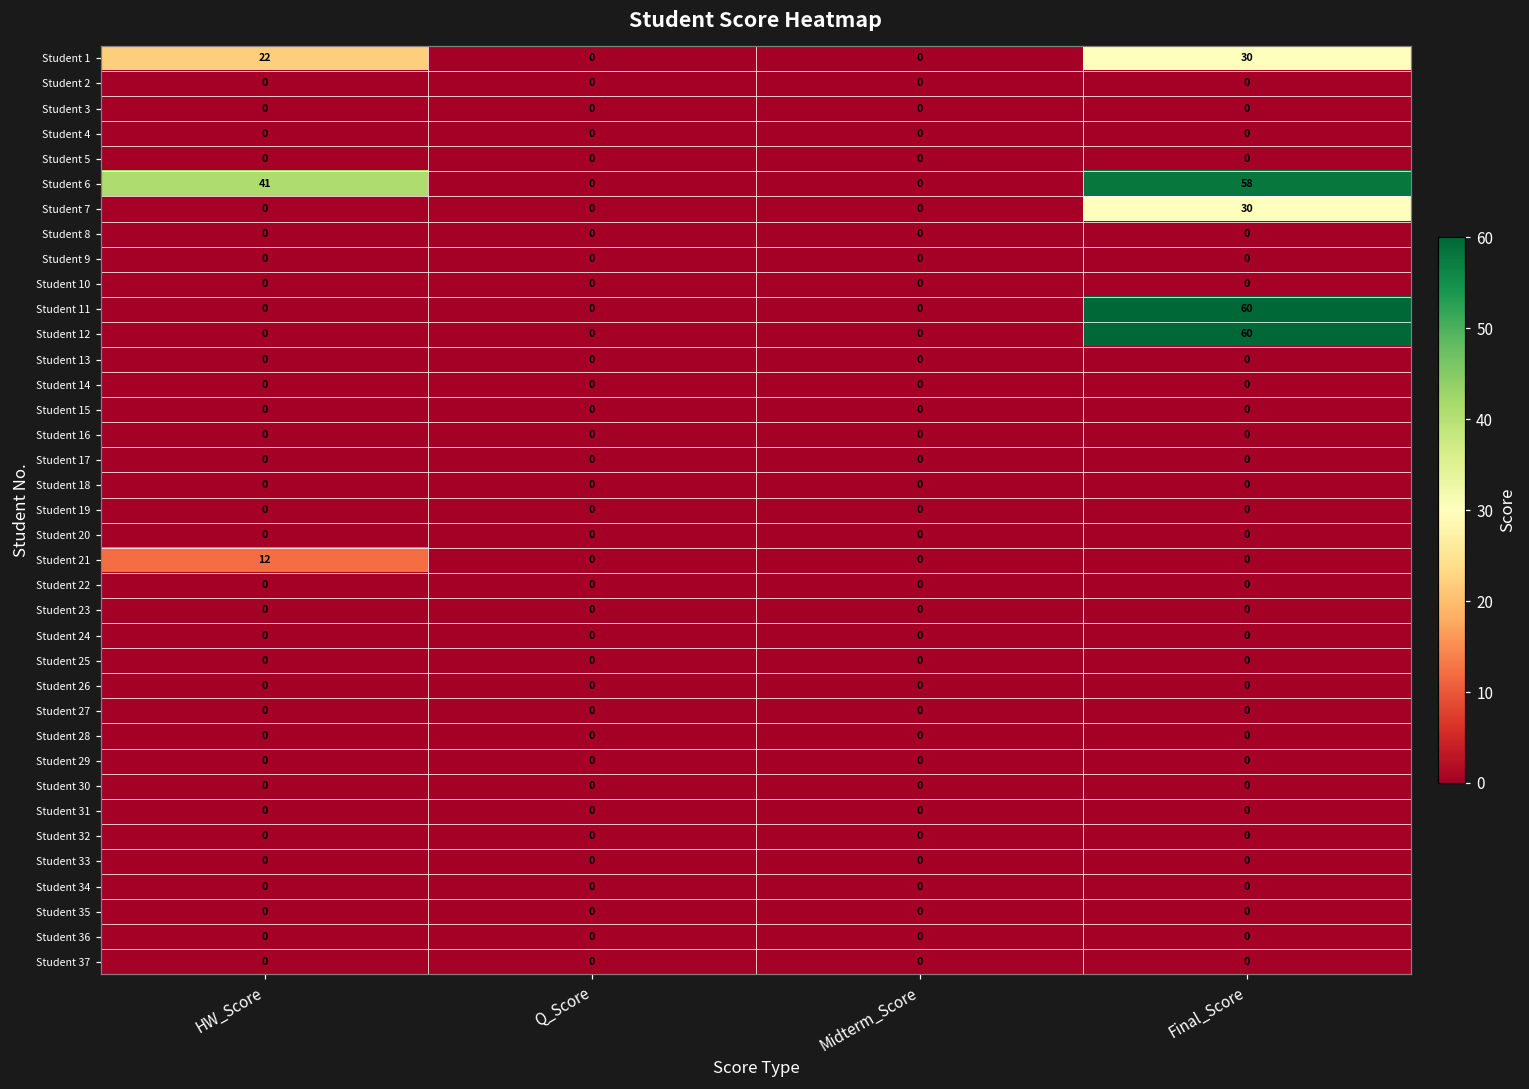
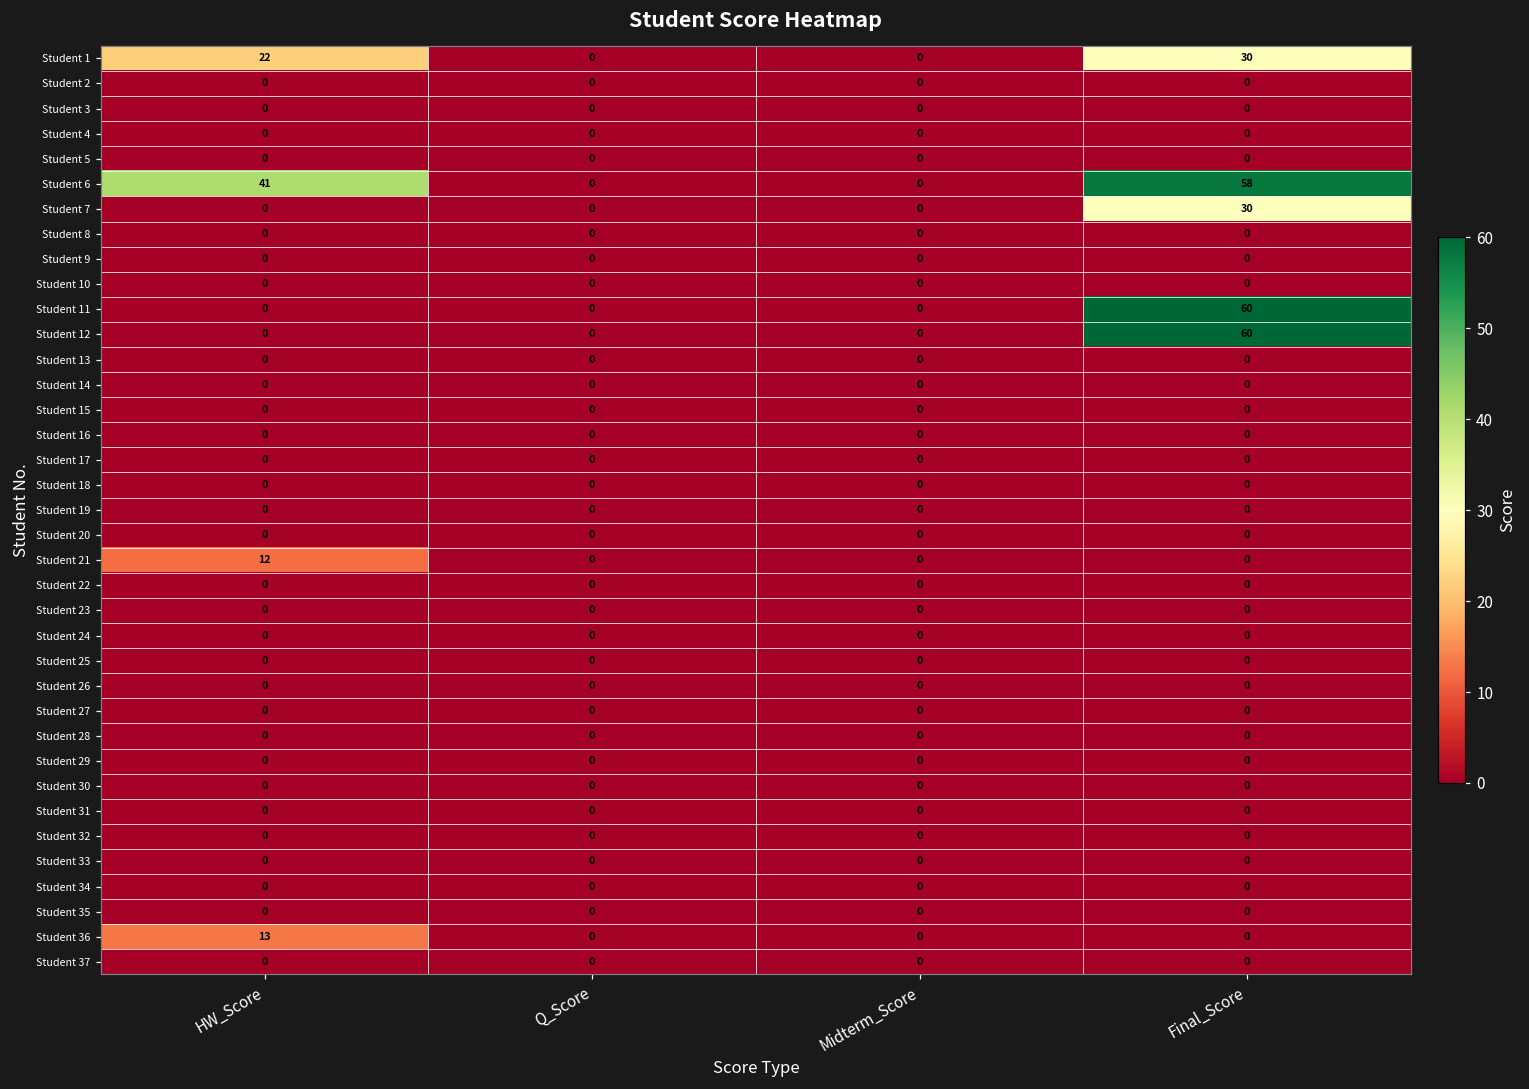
Student 36, HW_Score: 0 -> 13
